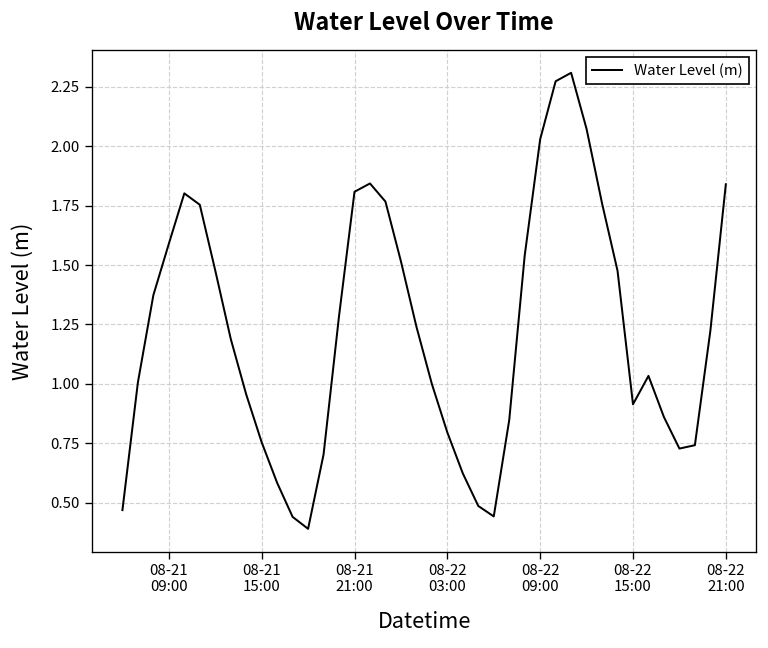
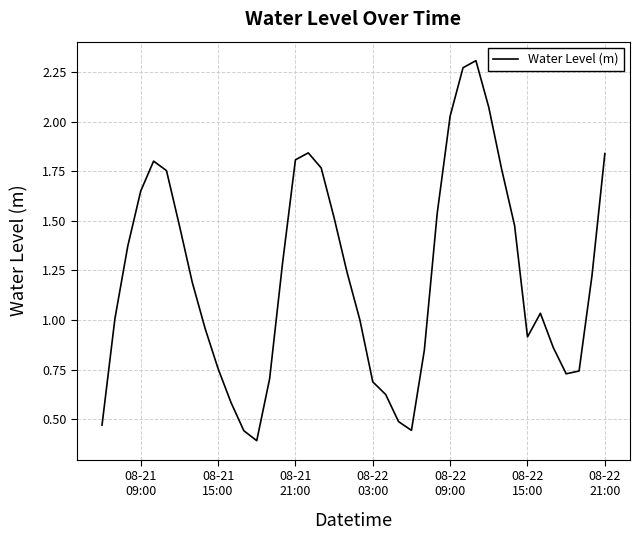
08-21 09:00: 1.59 -> 1.65
08-22 03:00: 0.80 -> 0.69
